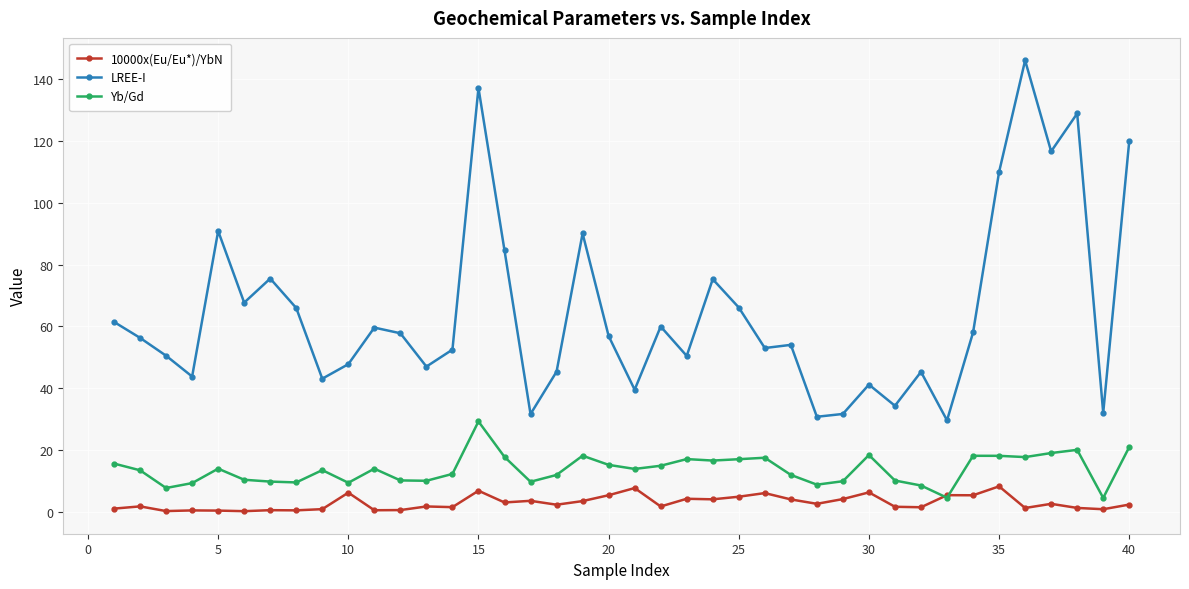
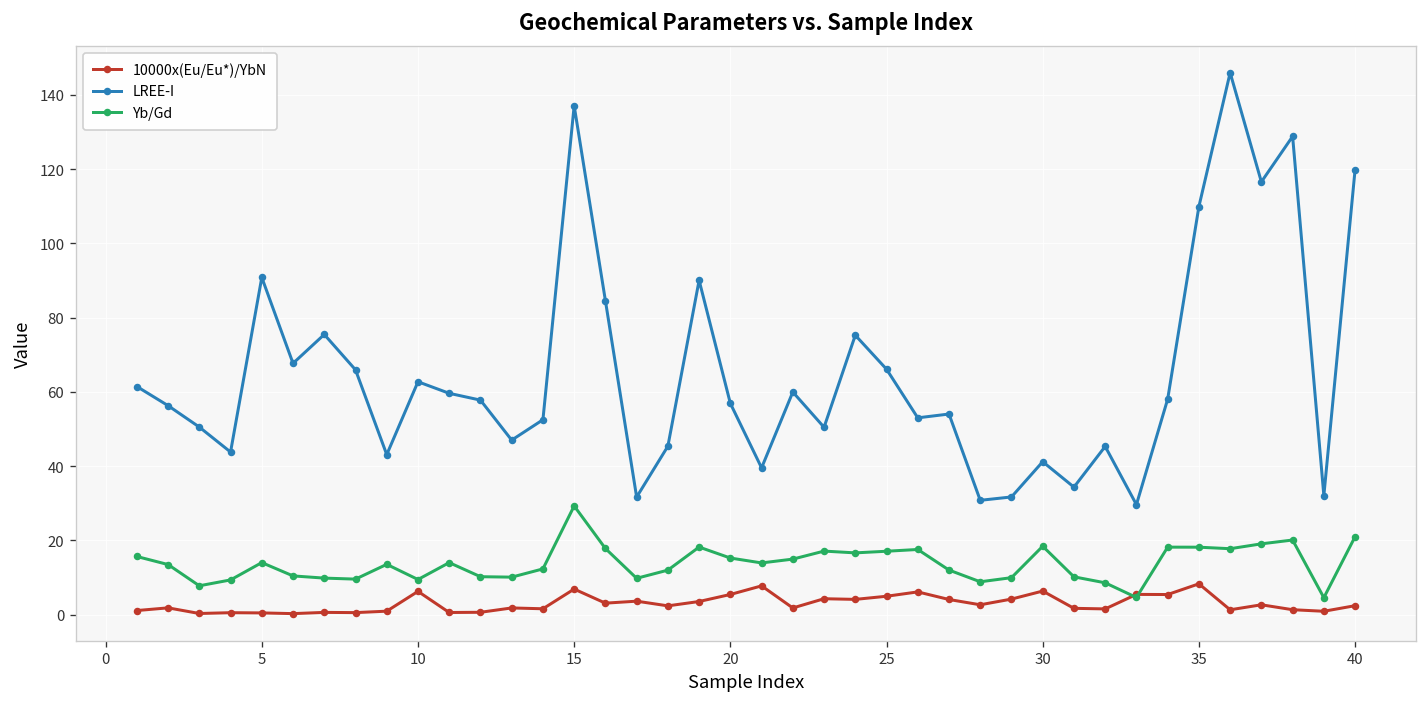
LREE-I, 10: 48 -> 63
